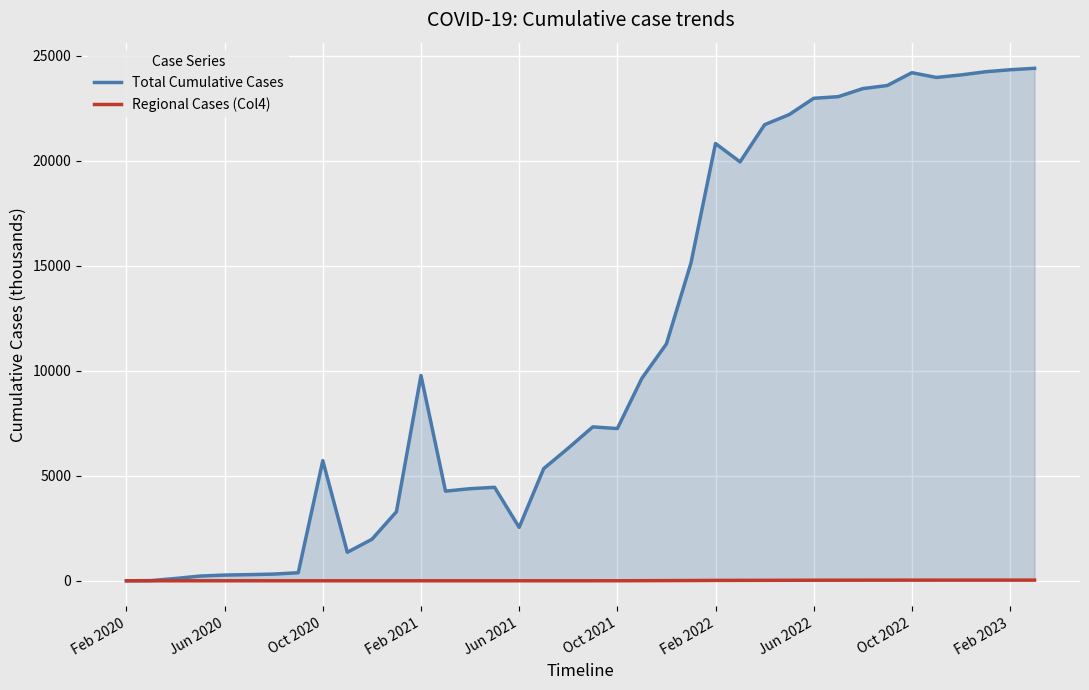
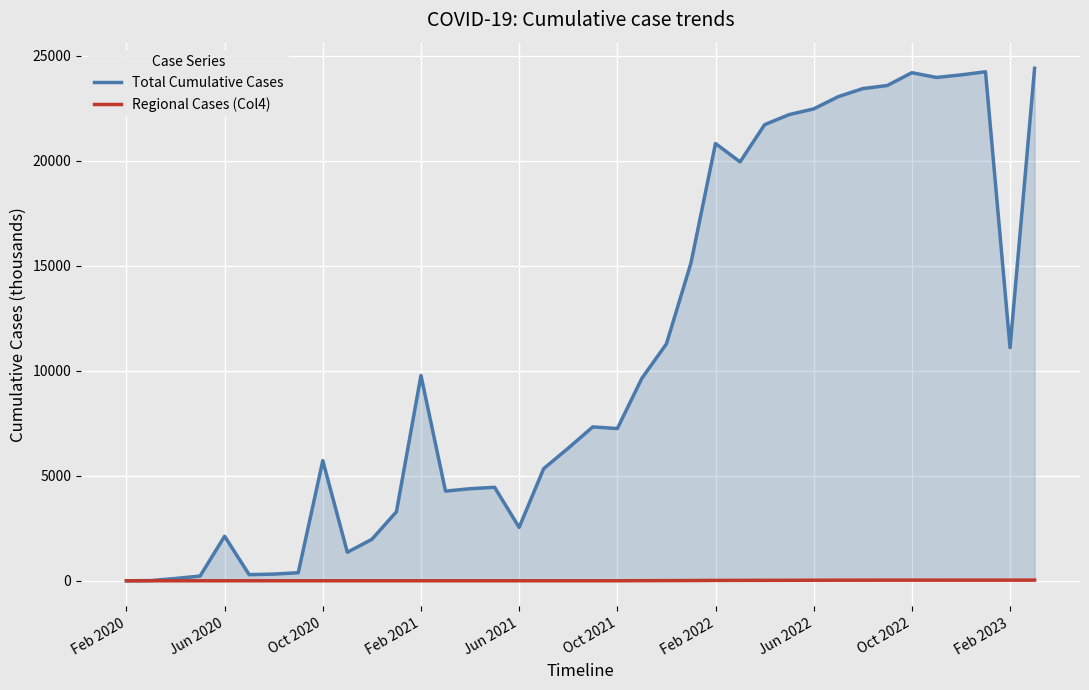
Total Cumulative Cases, Jun 2020: 300 -> 2100
Total Cumulative Cases, Jun 2022: 23000 -> 22500
Total Cumulative Cases, Feb 2023: 24300 -> 11100
